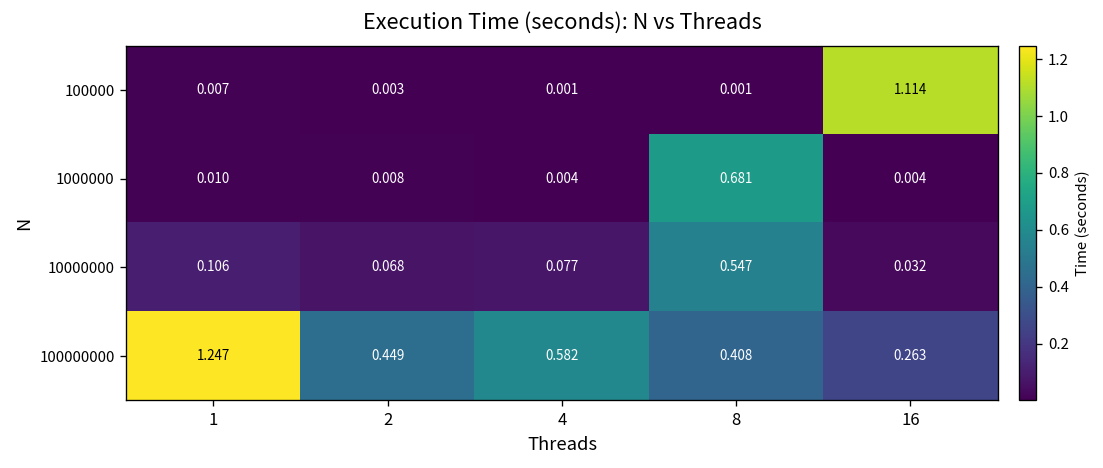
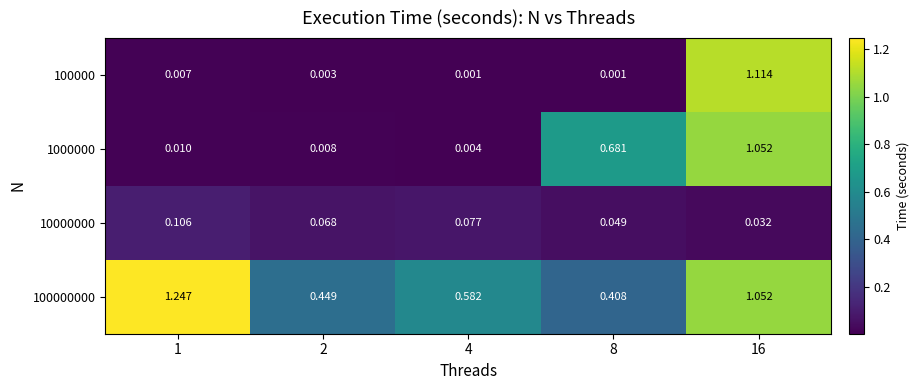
1000000, 16: 0.004 -> 1.052
10000000, 8: 0.547 -> 0.049
100000000, 16: 0.263 -> 1.052
